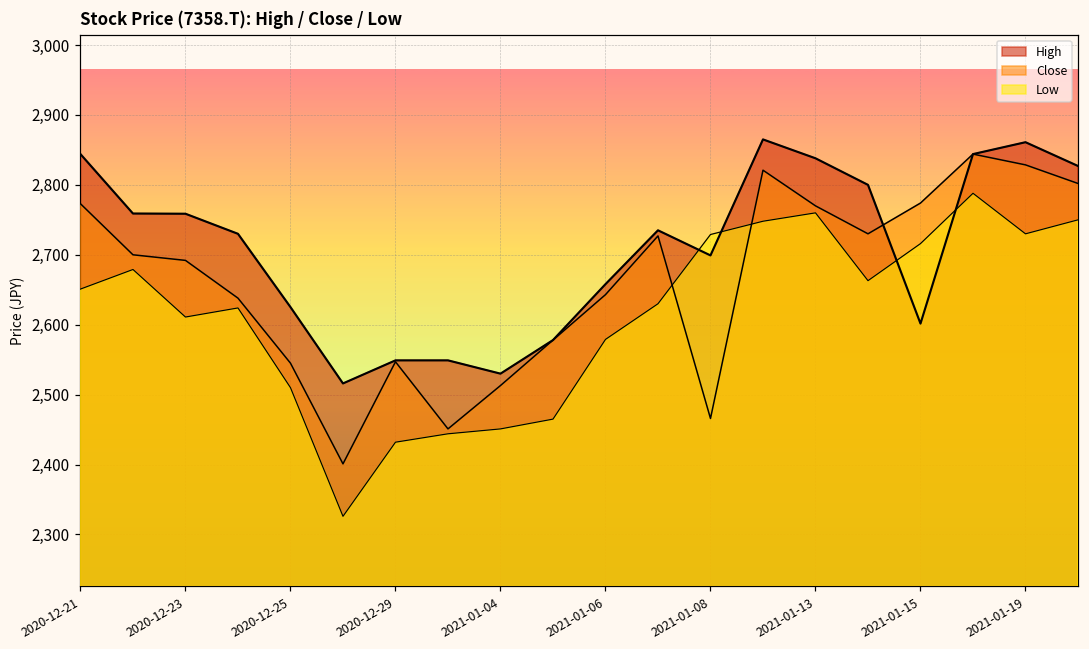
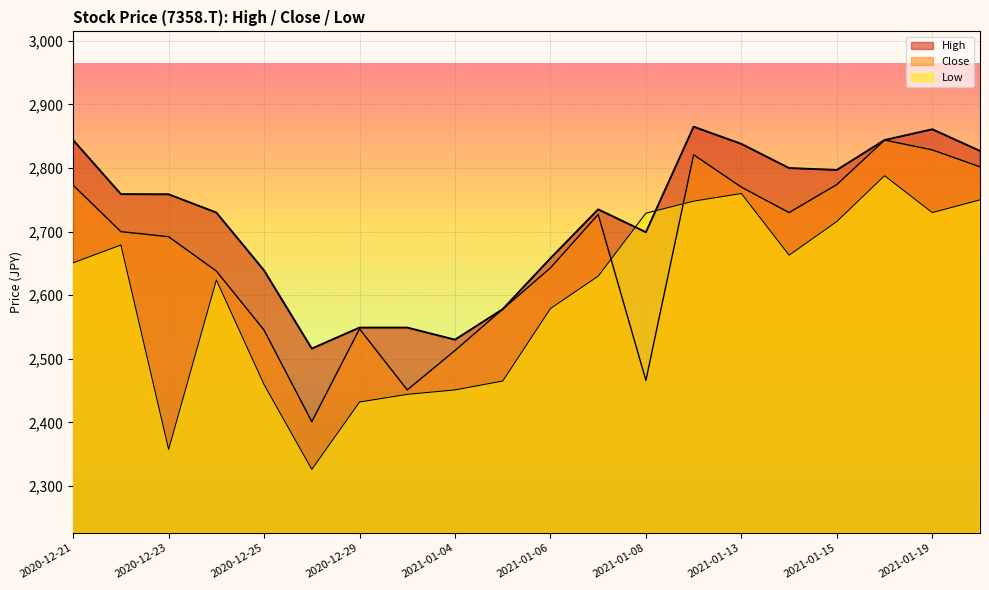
Low, 2020-12-23: 2,610 -> 2,360
High, 2020-12-25: 2,630 -> 2,640
Low, 2020-12-25: 2,510 -> 2,460
High, 2021-01-15: 2,600 -> 2,800
